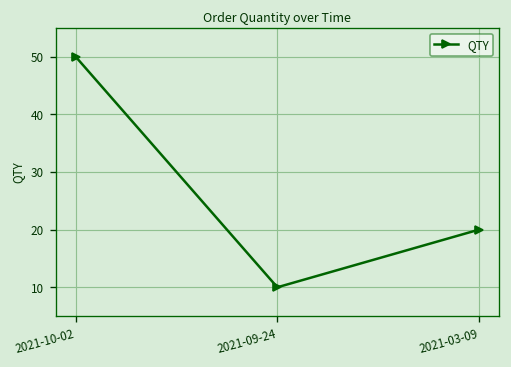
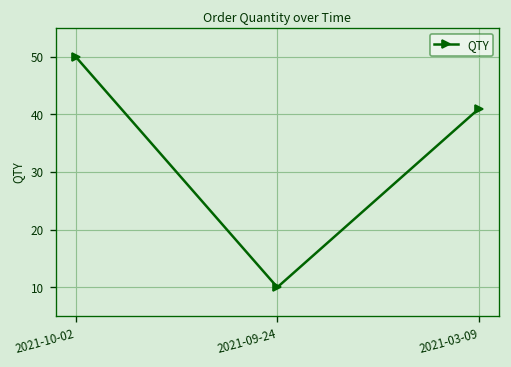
2021-03-09: 20 -> 41
